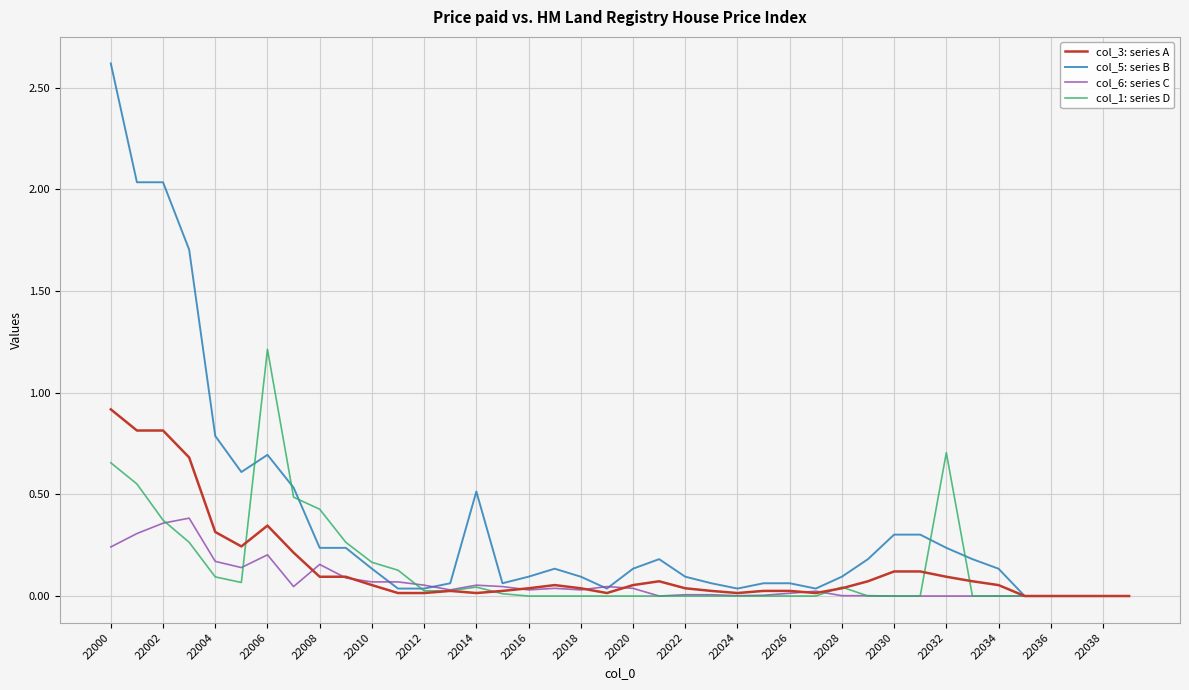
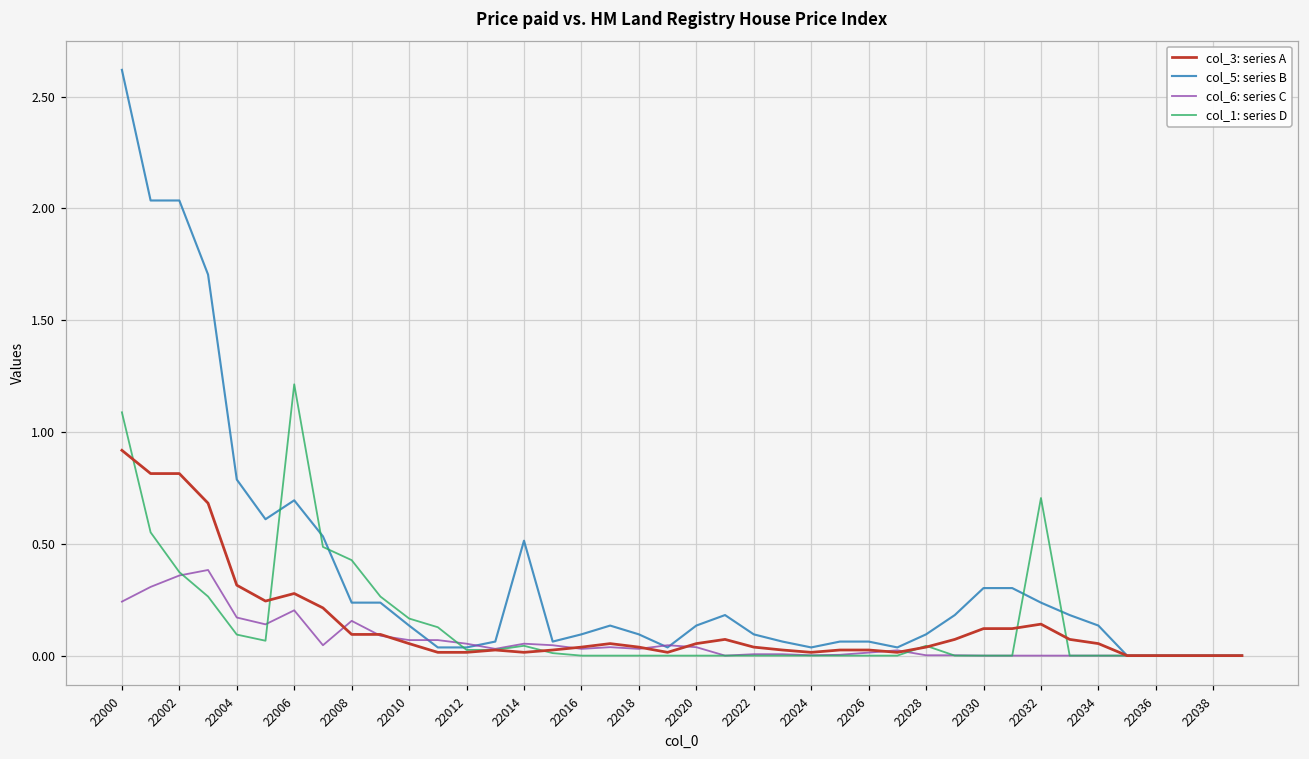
col_1: series D, 22000: 0.66 -> 1.09
col_3: series A, 22006: 0.35 -> 0.28
col_3: series A, 22032: 0.09 -> 0.14
